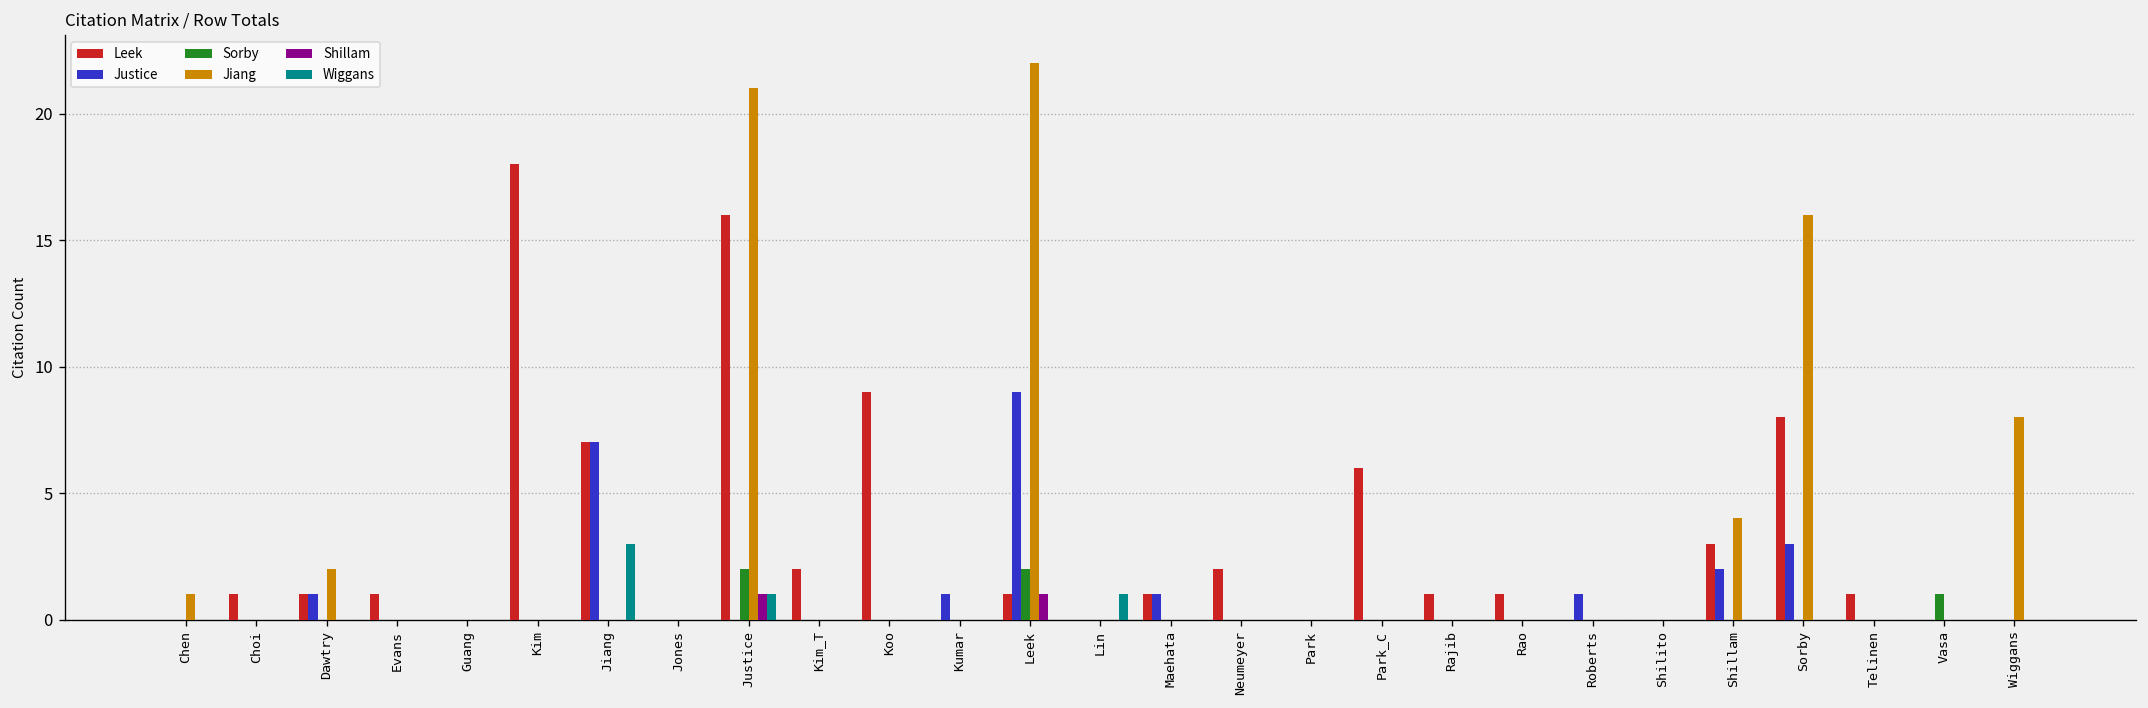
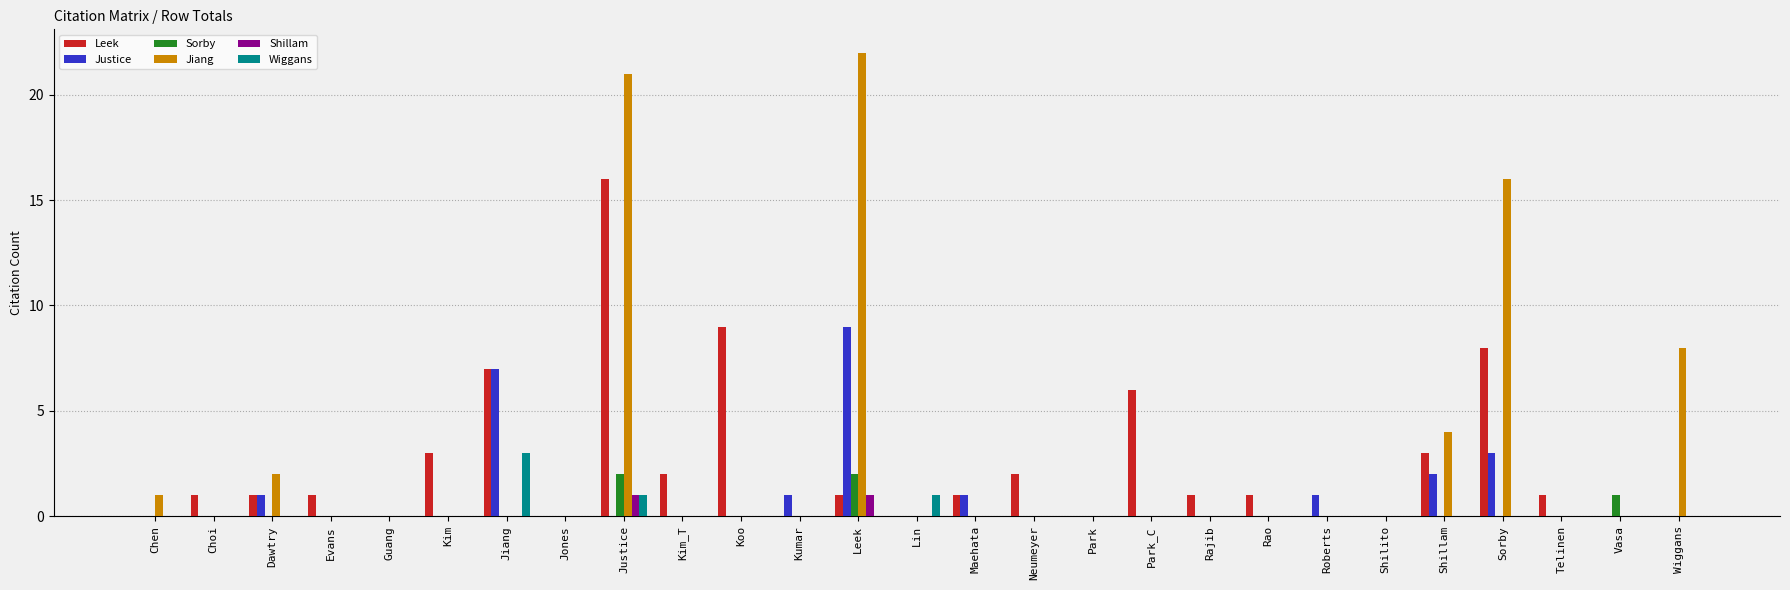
Leek, Kim: 18 -> 3
